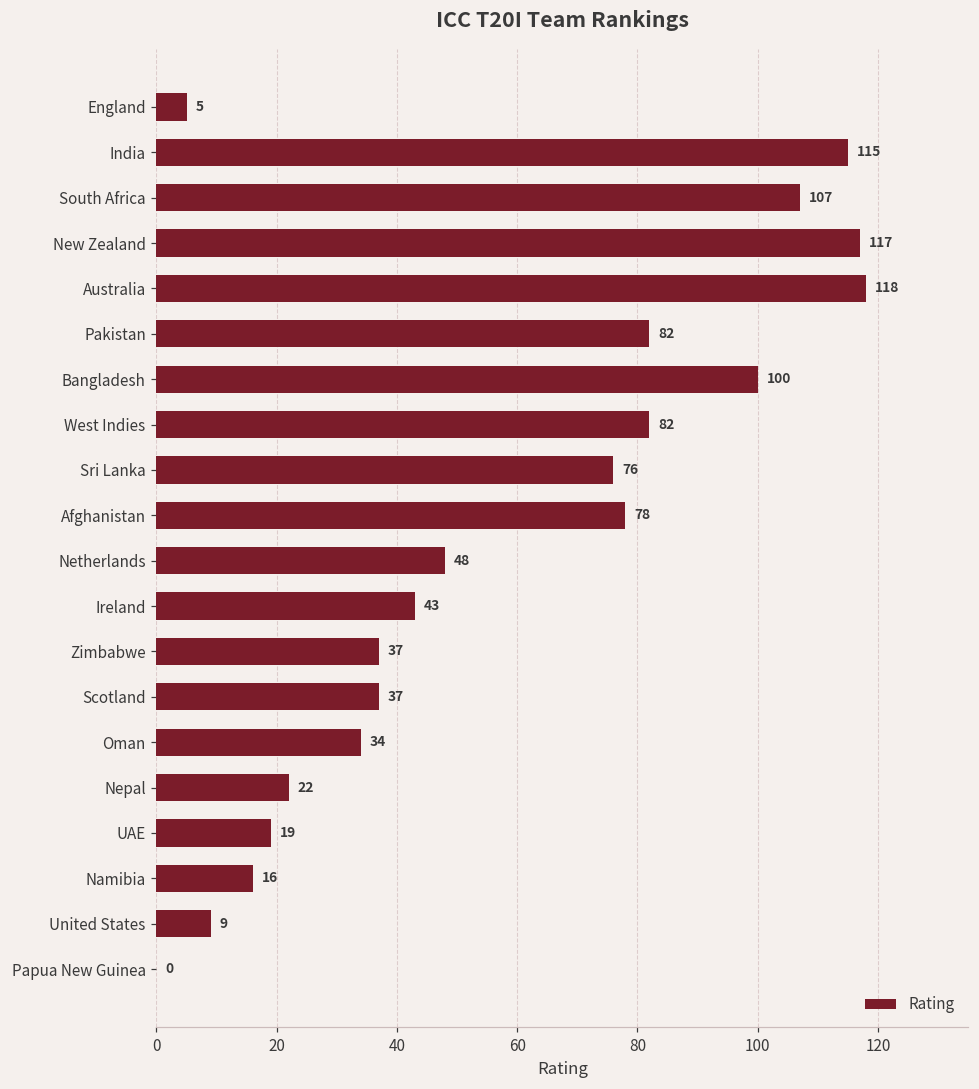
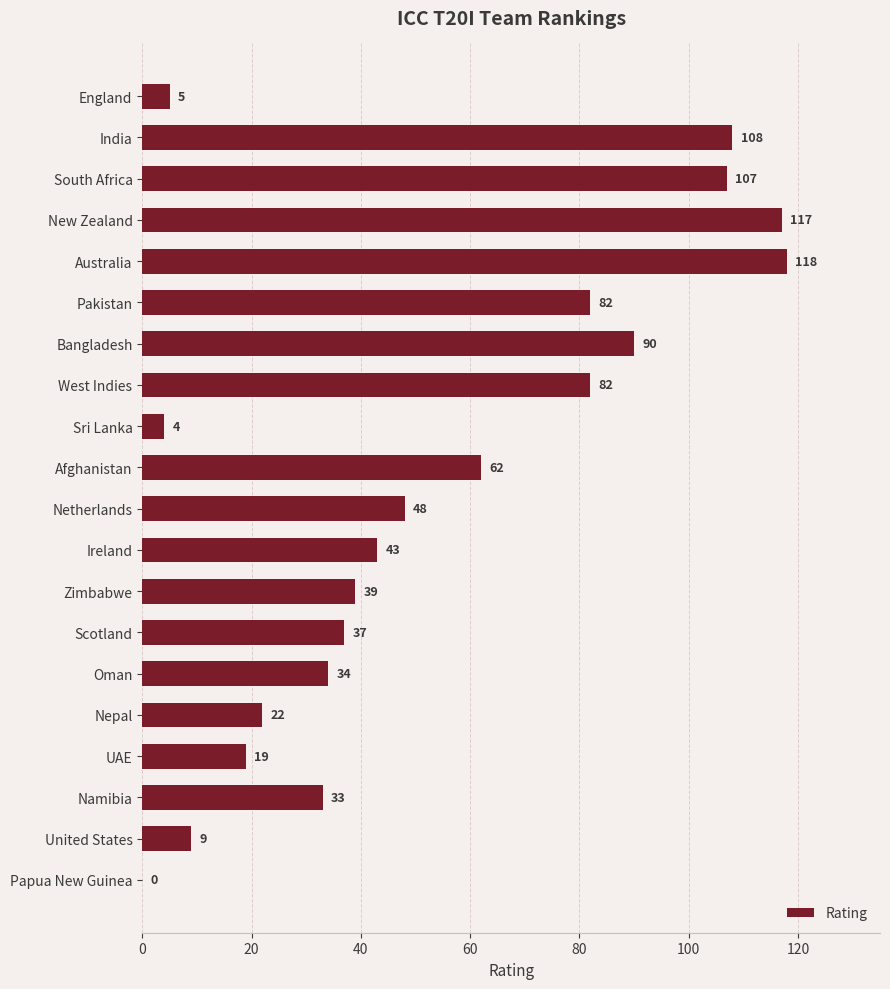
India: 115 -> 108
Bangladesh: 100 -> 90
Sri Lanka: 76 -> 4
Afghanistan: 78 -> 62
Zimbabwe: 37 -> 39
Namibia: 16 -> 33
